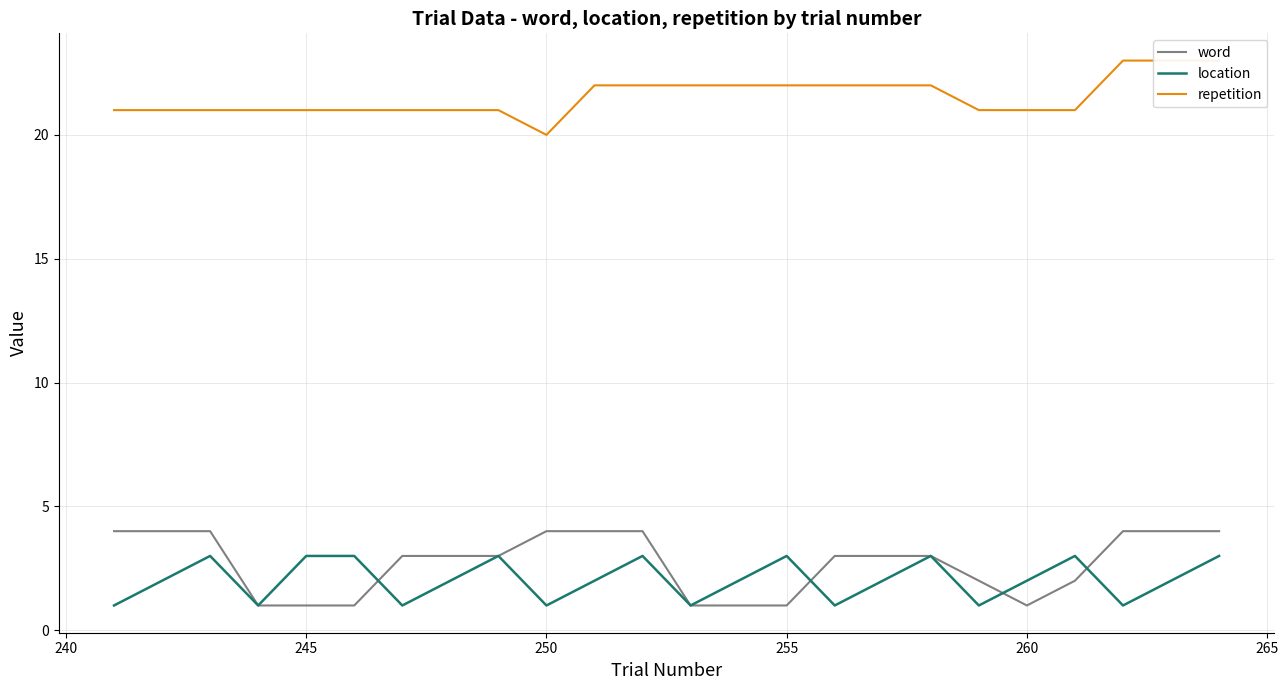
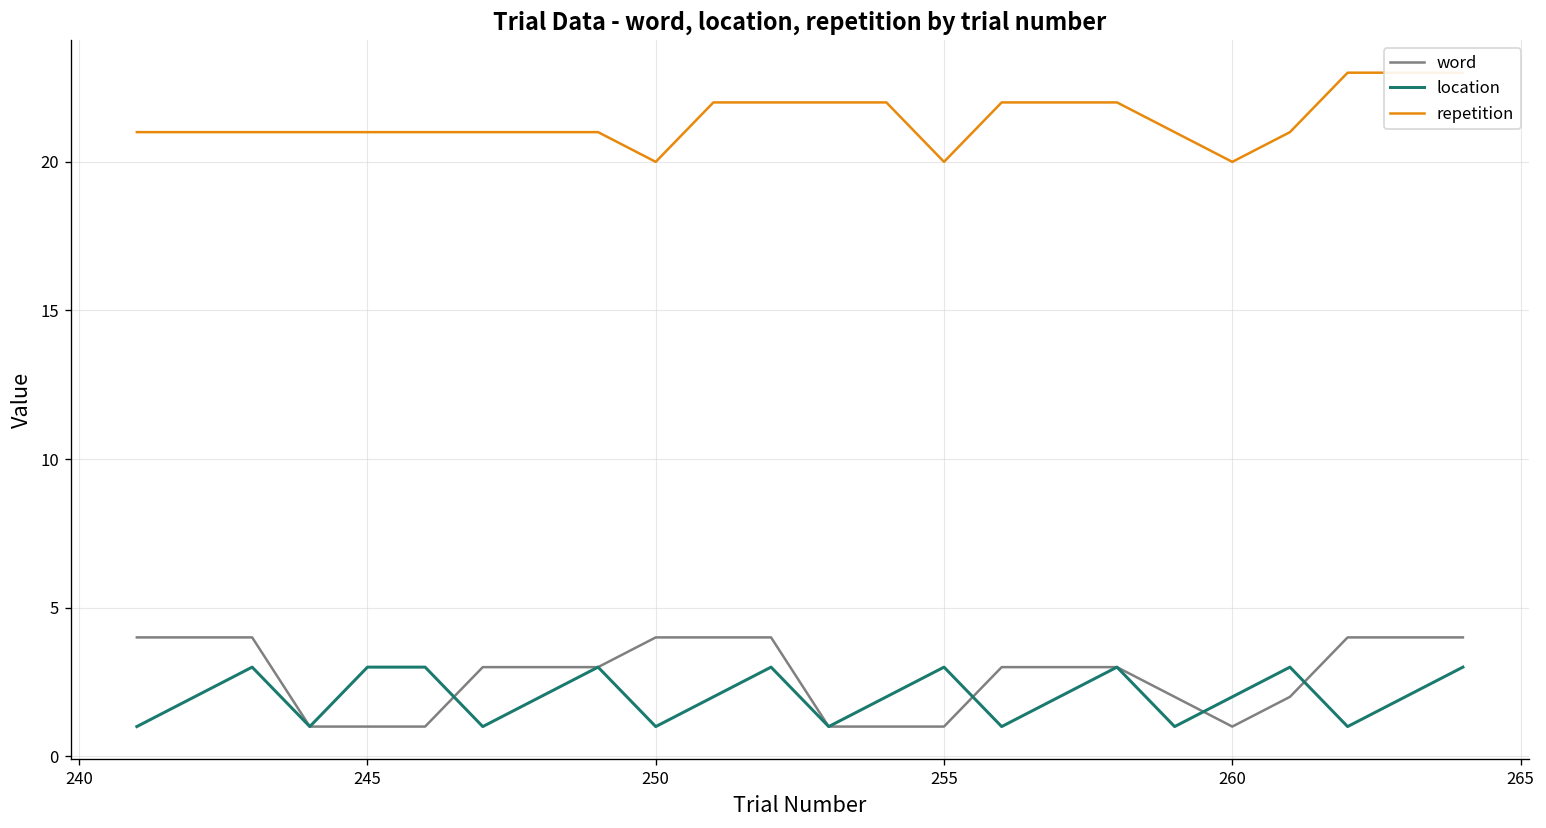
repetition, 255: 22 -> 20
repetition, 260: 21 -> 20
